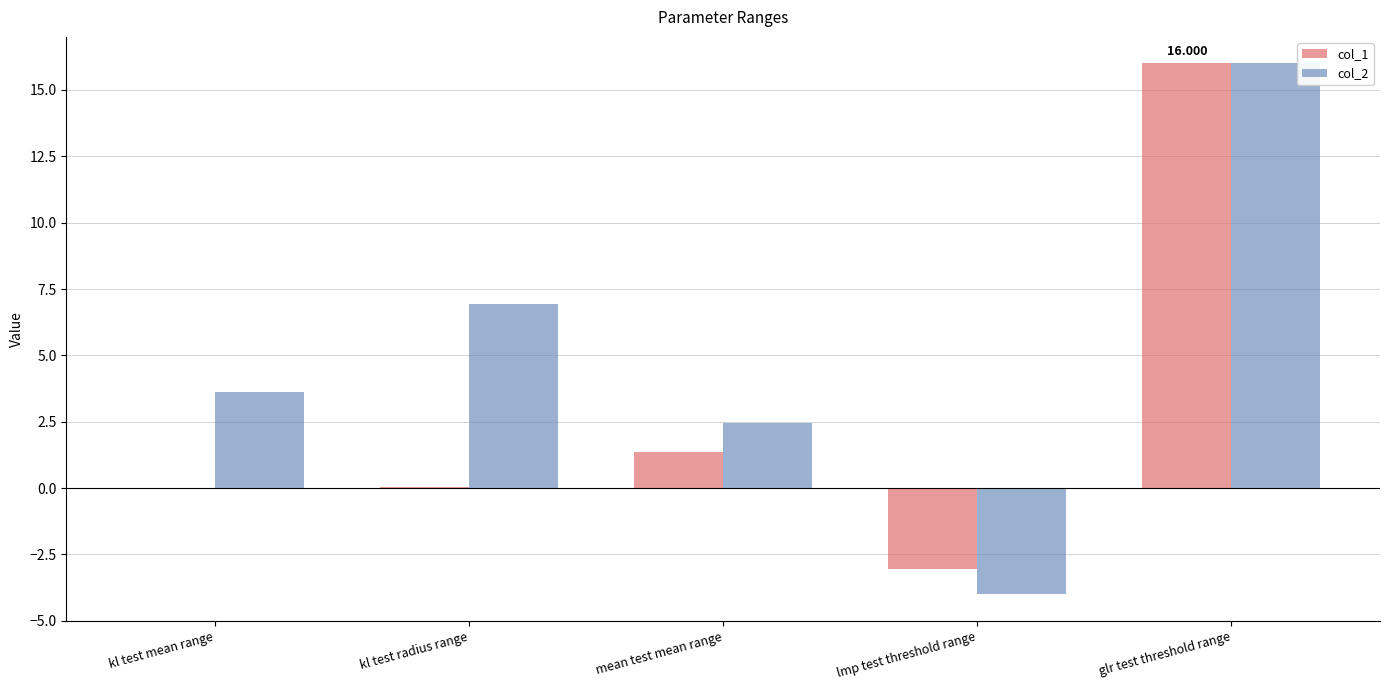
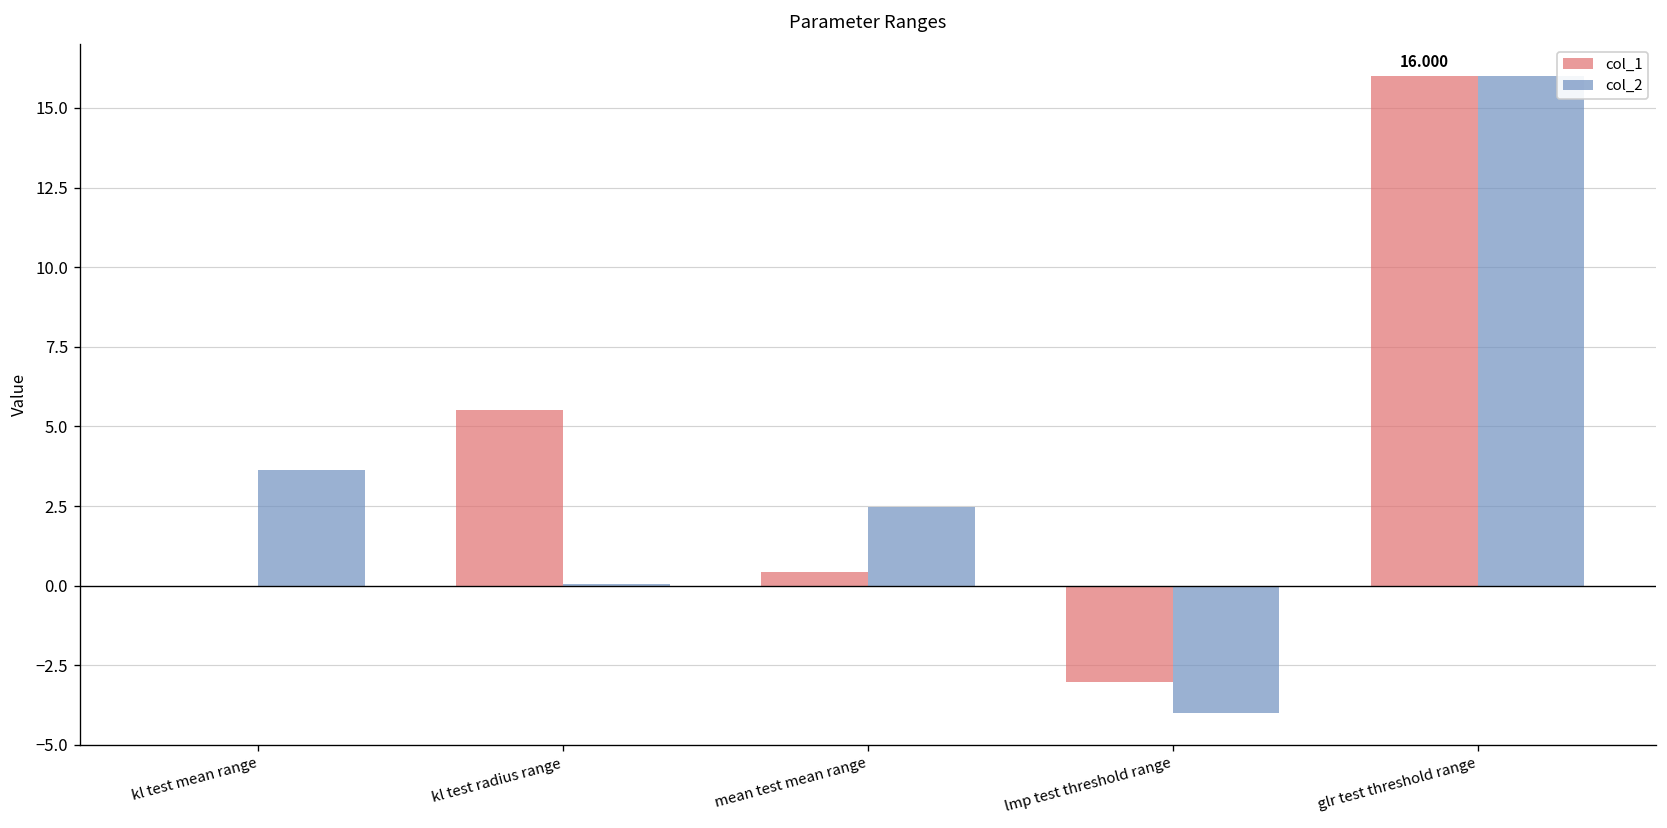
col_1, kl test radius range: 0.0 -> 5.5
col_2, kl test radius range: 6.9 -> 0.1
col_1, mean test mean range: 1.3 -> 0.4
